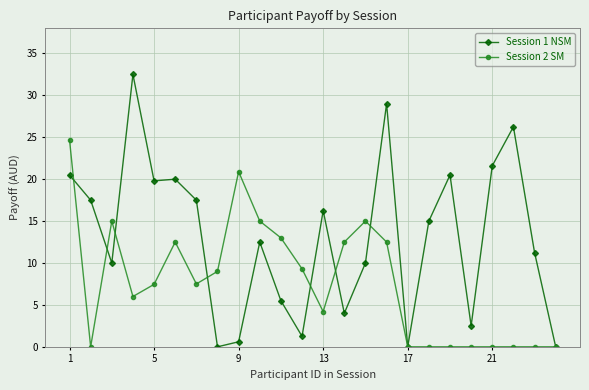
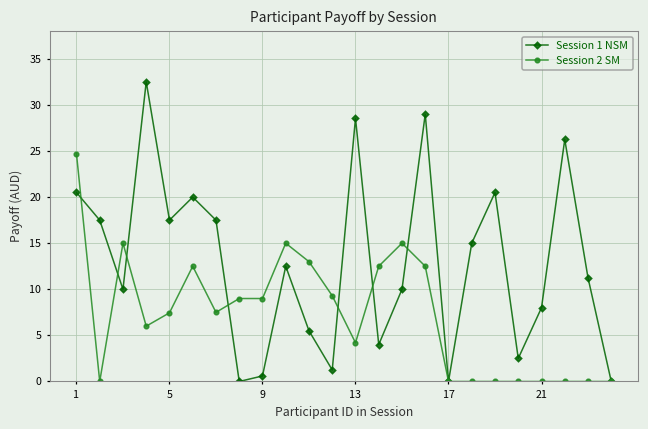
Session 1 NSM, 5: 20 -> 18
Session 2 SM, 9: 21 -> 9
Session 1 NSM, 13: 16 -> 29
Session 1 NSM, 21: 22 -> 8
